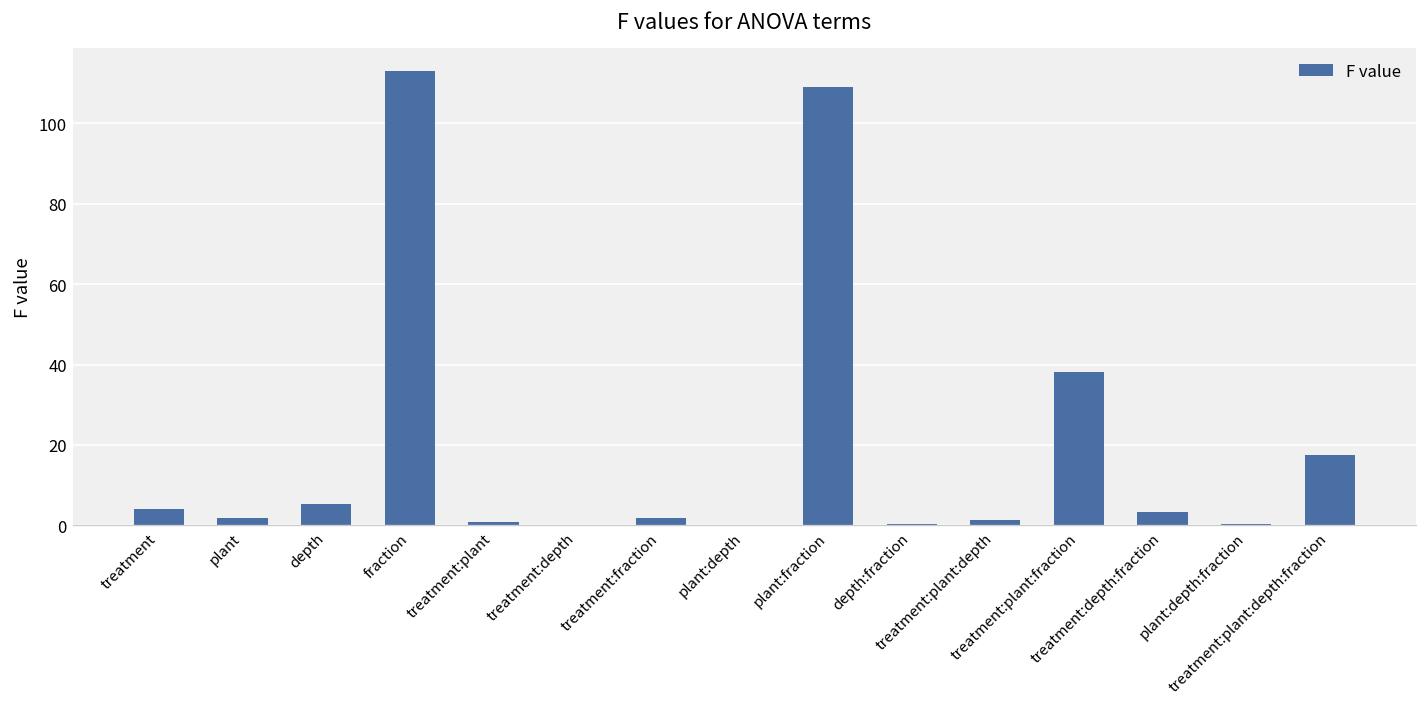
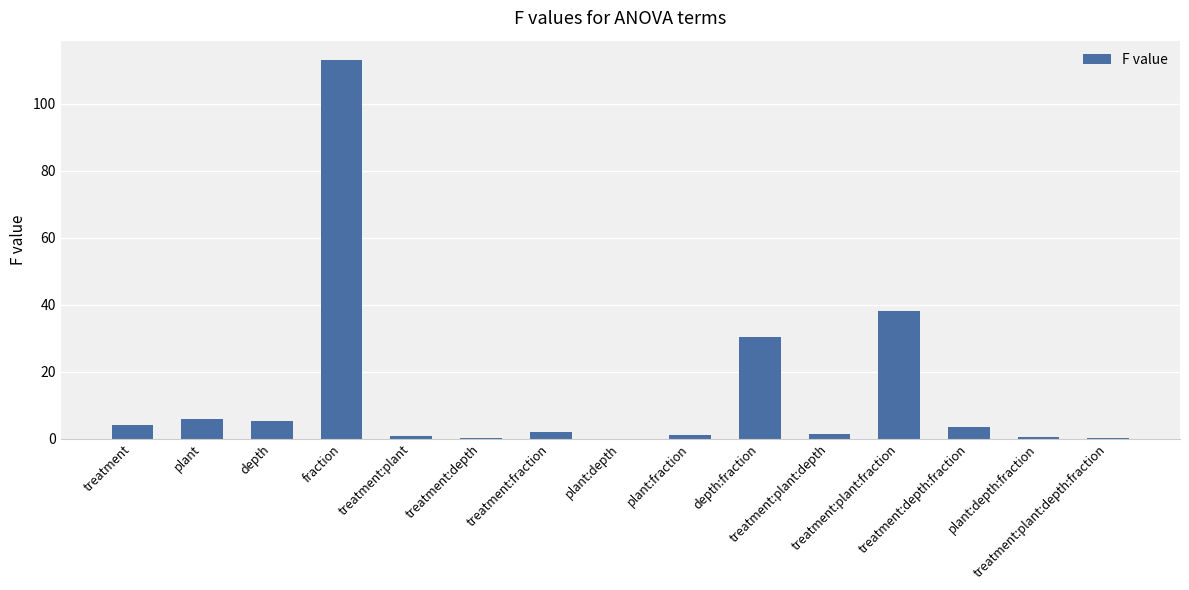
plant: 2 -> 6
plant:fraction: 109 -> 1
depth:fraction: 0 -> 30
treatment:plant:depth:fraction: 18 -> 0
